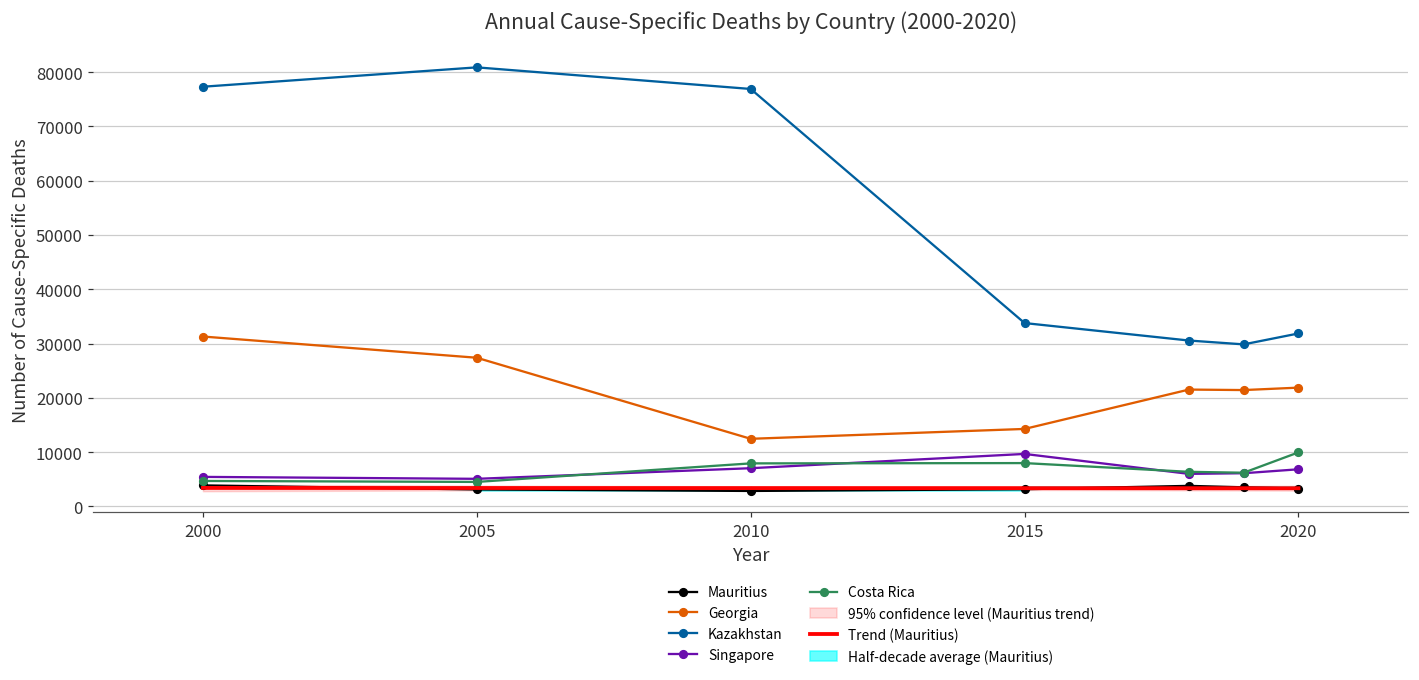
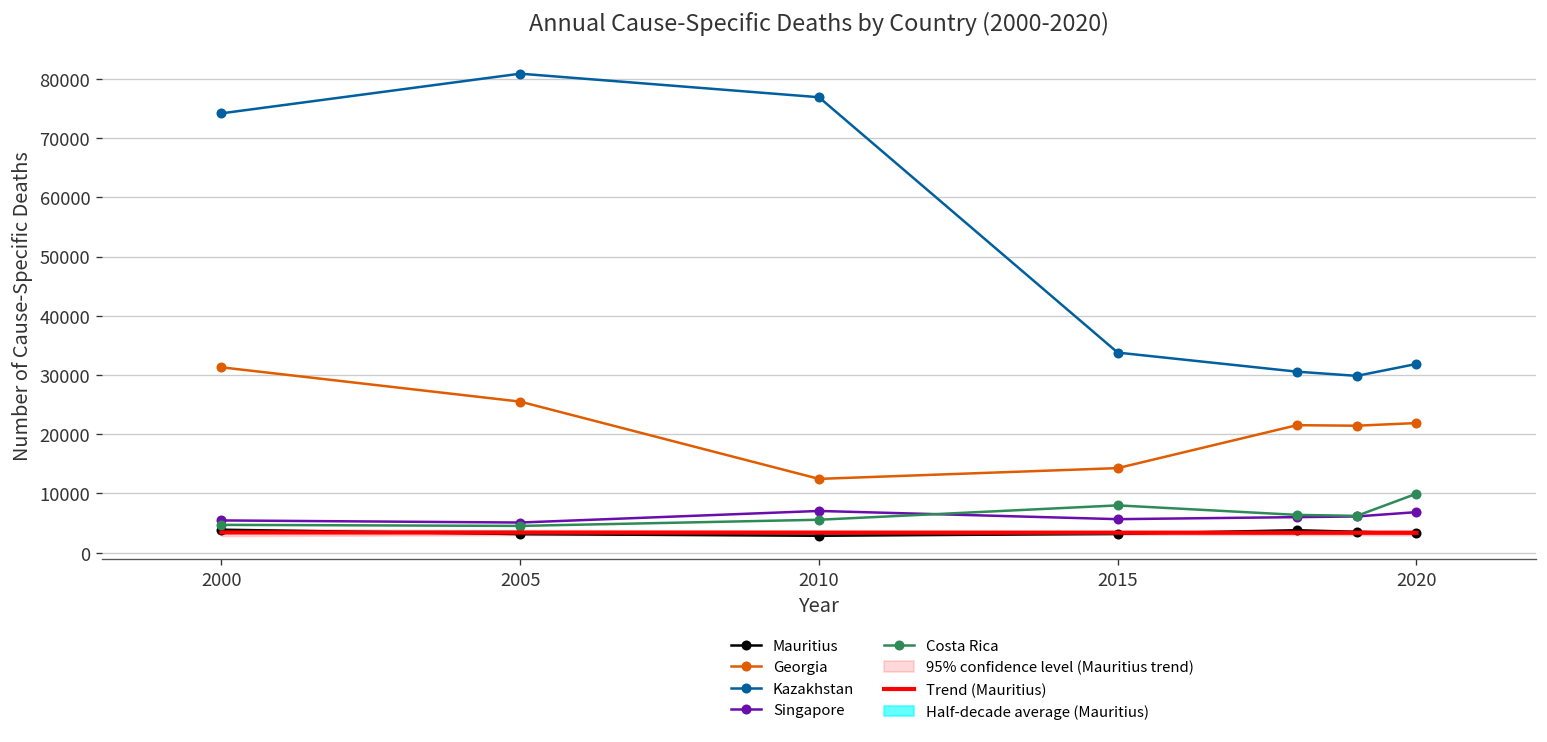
Kazakhstan, 2000: 77000 -> 74000
Georgia, 2005: 27000 -> 26000
Costa Rica, 2010: 8000 -> 6000
Singapore, 2015: 10000 -> 6000
